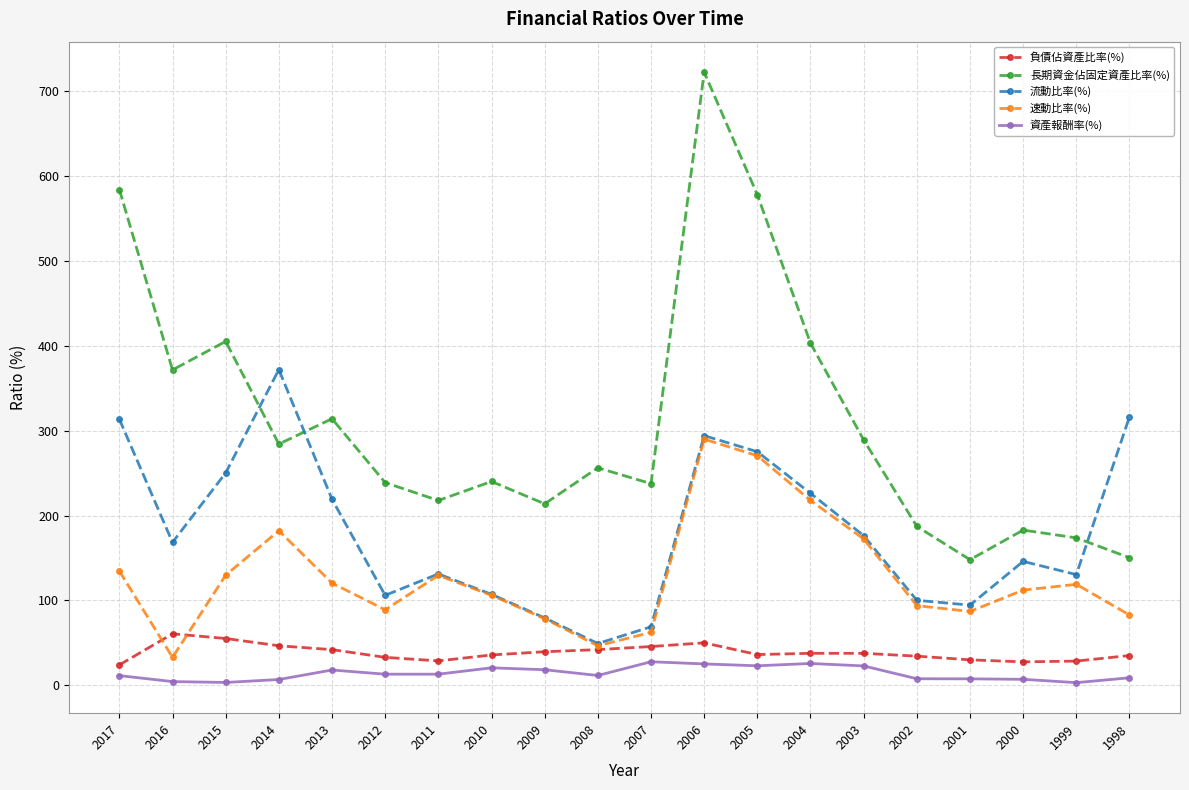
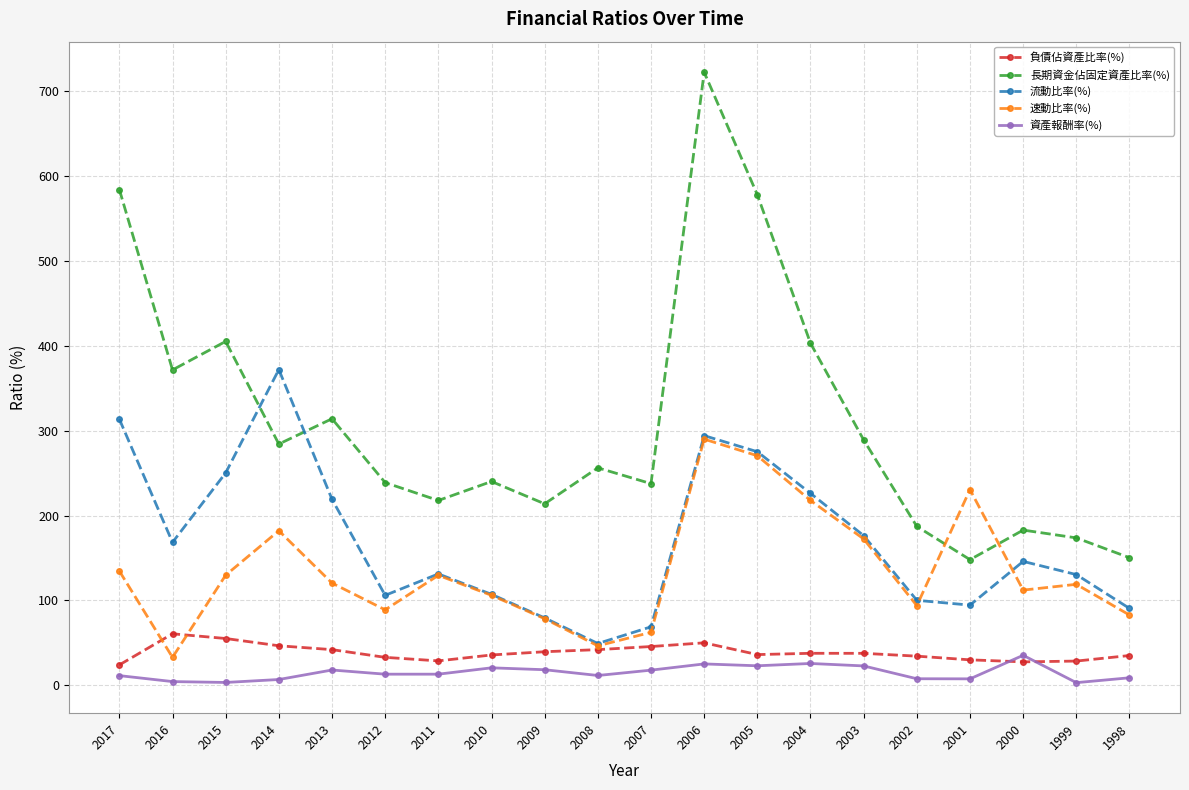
資產報酬率(%), 2007: 30 -> 20
速動比率(%), 2001: 90 -> 230
資產報酬率(%), 2000: 10 -> 40
流動比率(%), 1998: 320 -> 90
